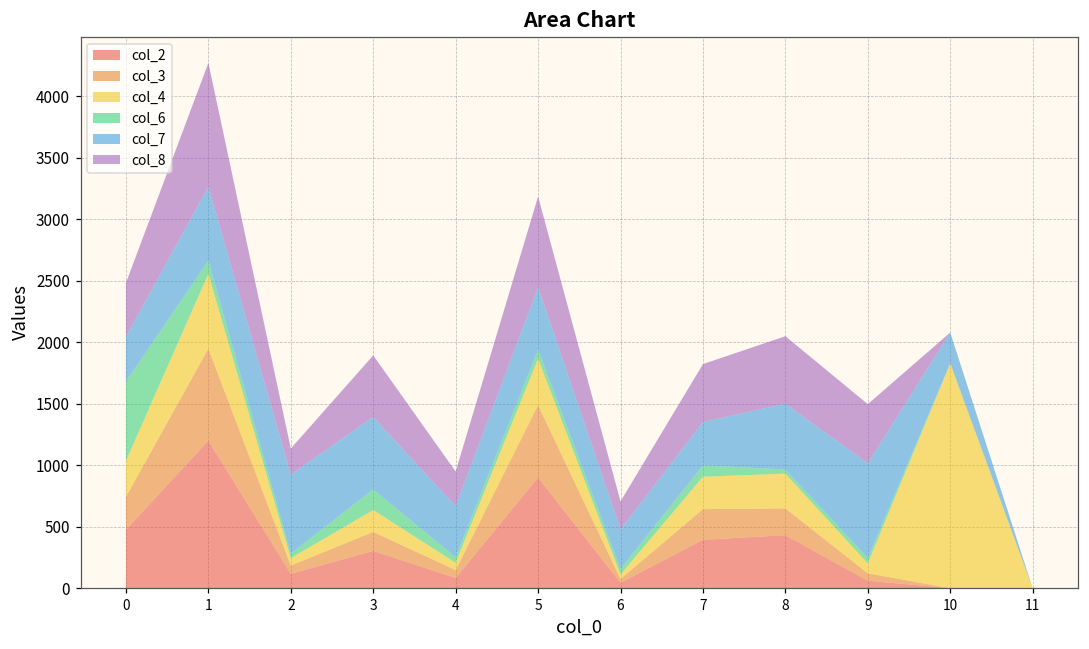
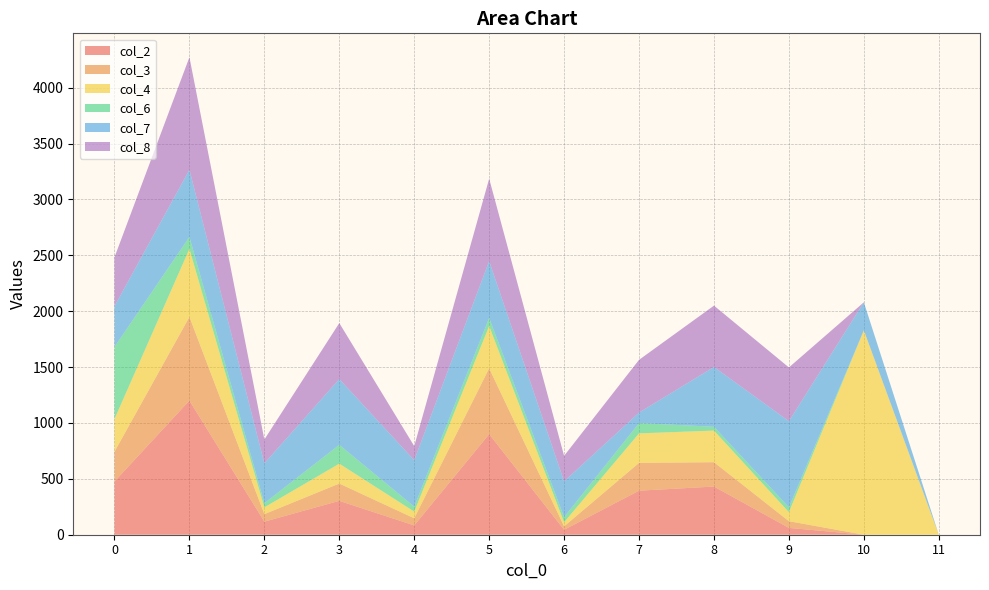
col_7, 2: 640 -> 360
col_8, 4: 280 -> 130
col_7, 7: 350 -> 90
